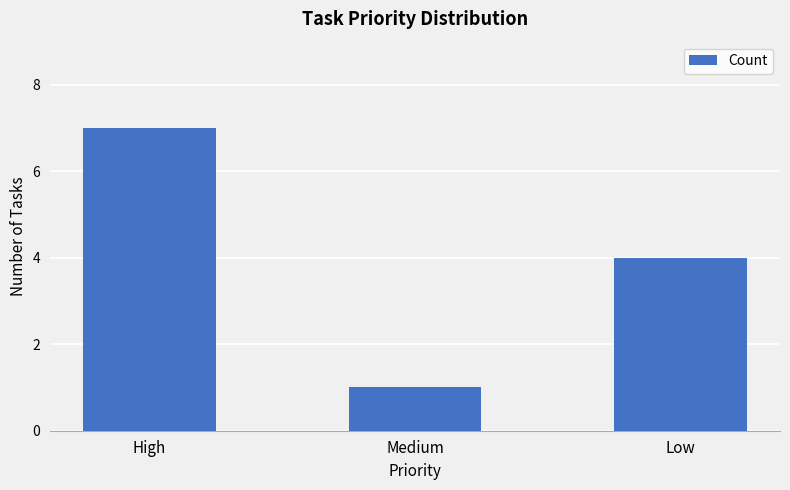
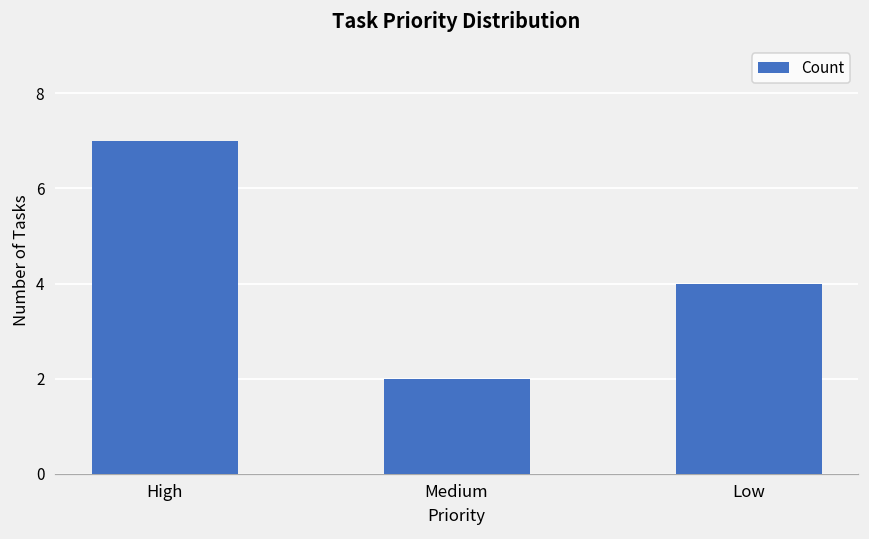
Medium: 1 -> 2
